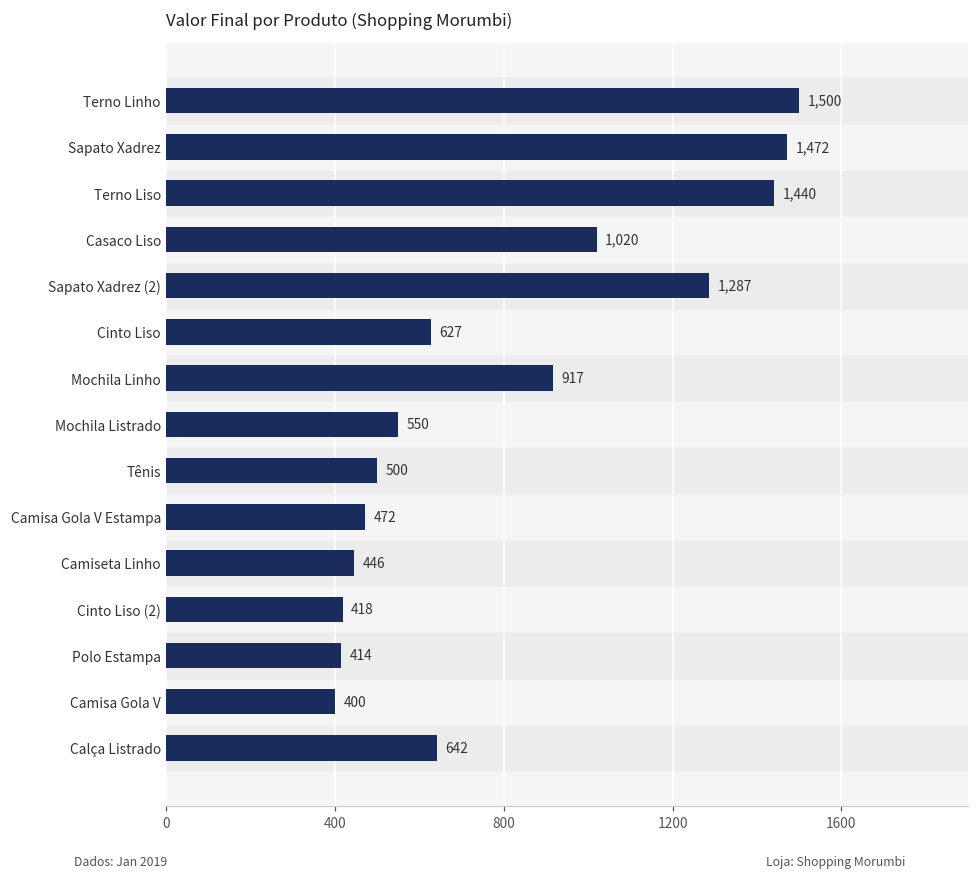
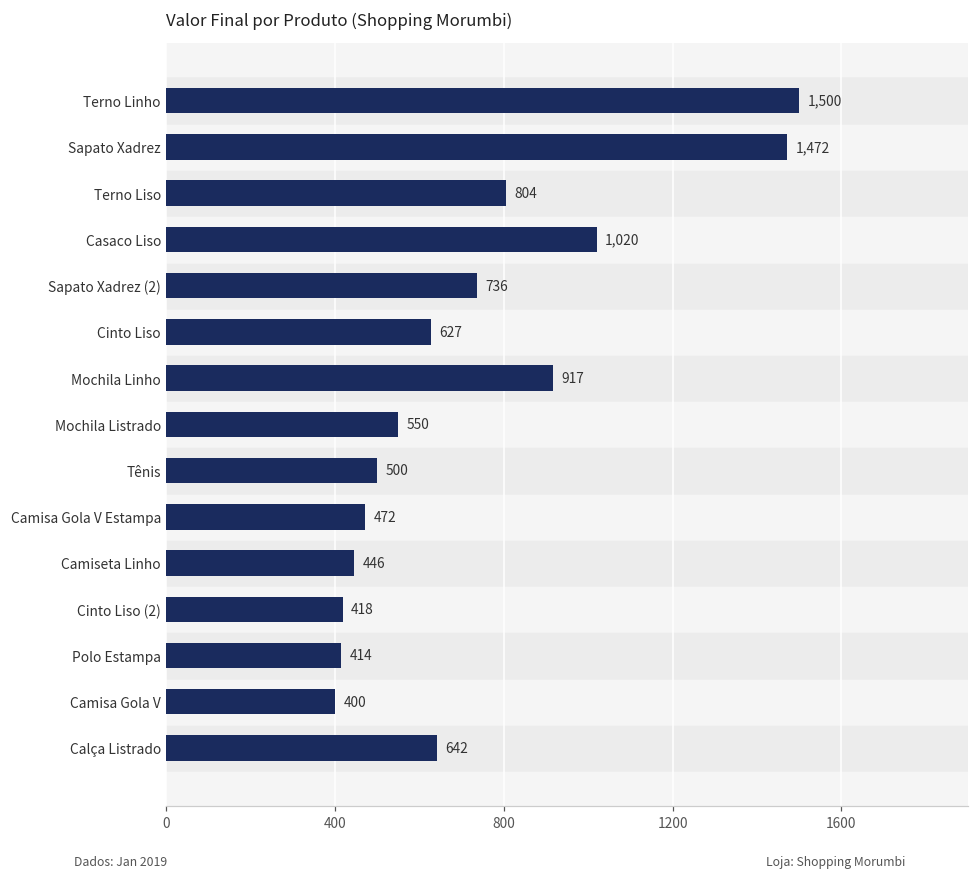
Terno Liso: 1,440 -> 804
Sapato Xadrez (2): 1,287 -> 736
